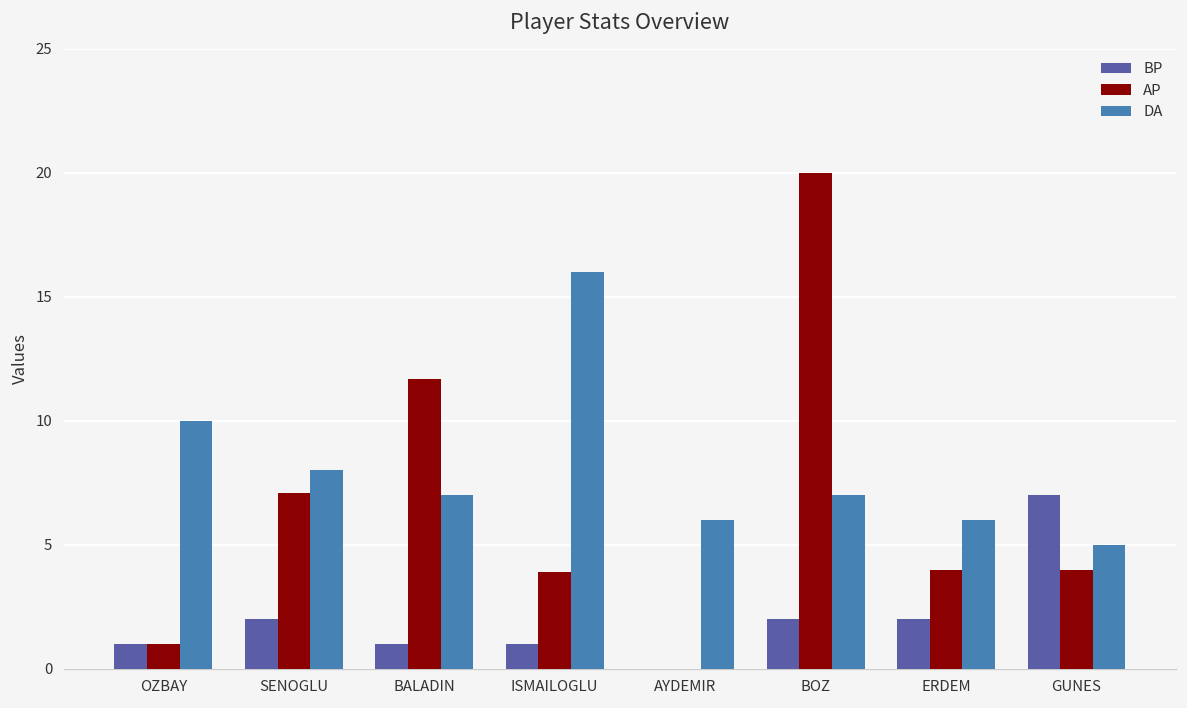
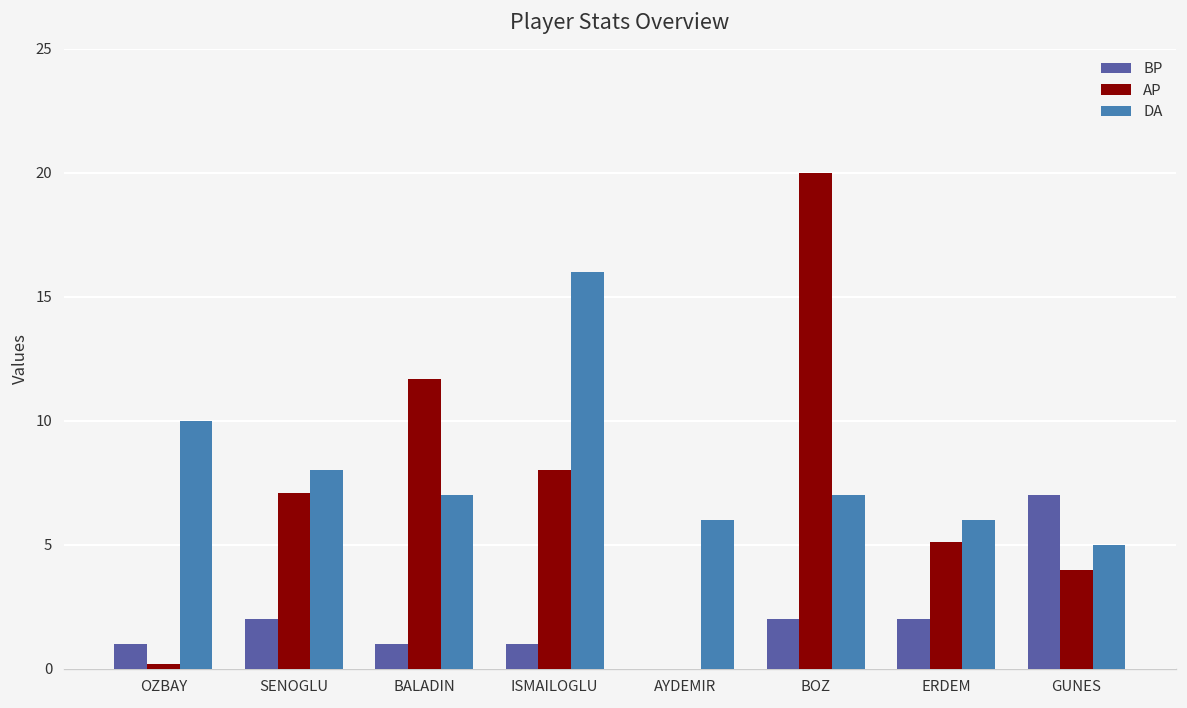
AP, OZBAY: 1.0 -> 0.2
AP, ISMAILOGLU: 3.9 -> 8.0
AP, ERDEM: 4.0 -> 5.1
